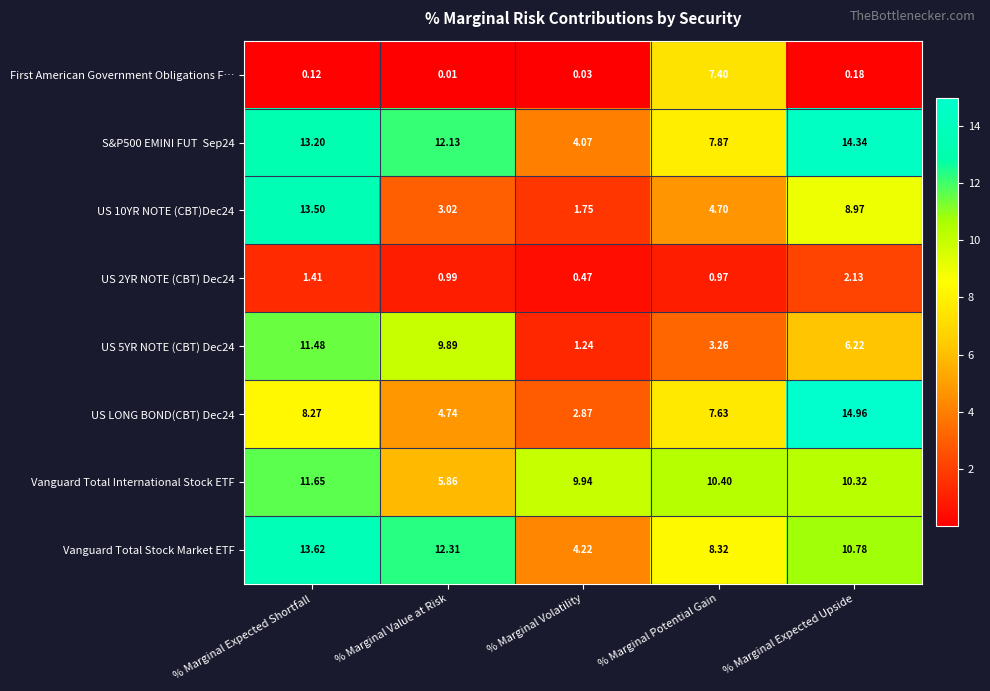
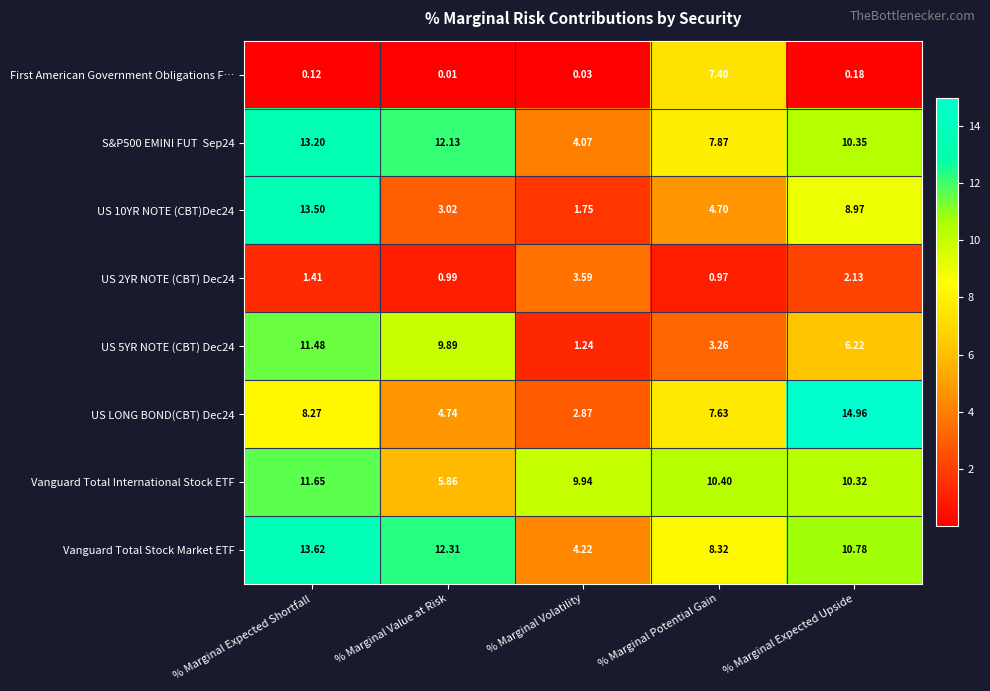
S&P500 EMINI FUT Sep24, % Marginal Expected Upside: 14.34 -> 10.35
US 2YR NOTE (CBT) Dec24, % Marginal Volatility: 0.47 -> 3.59
